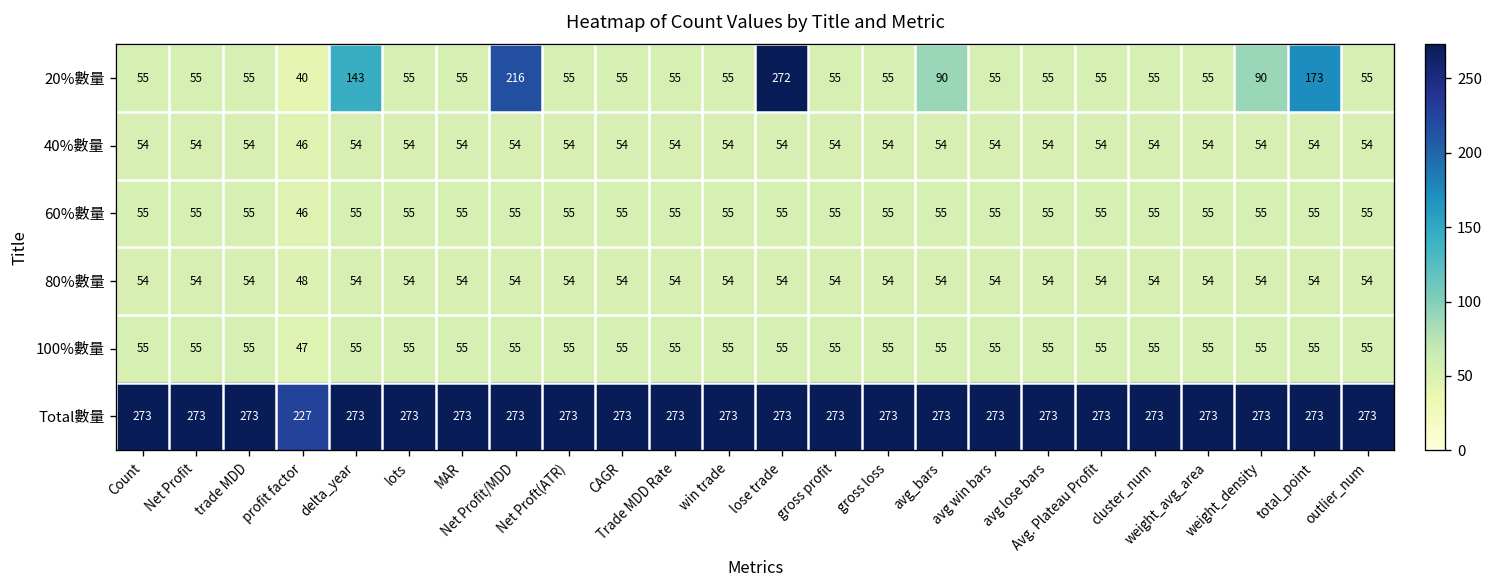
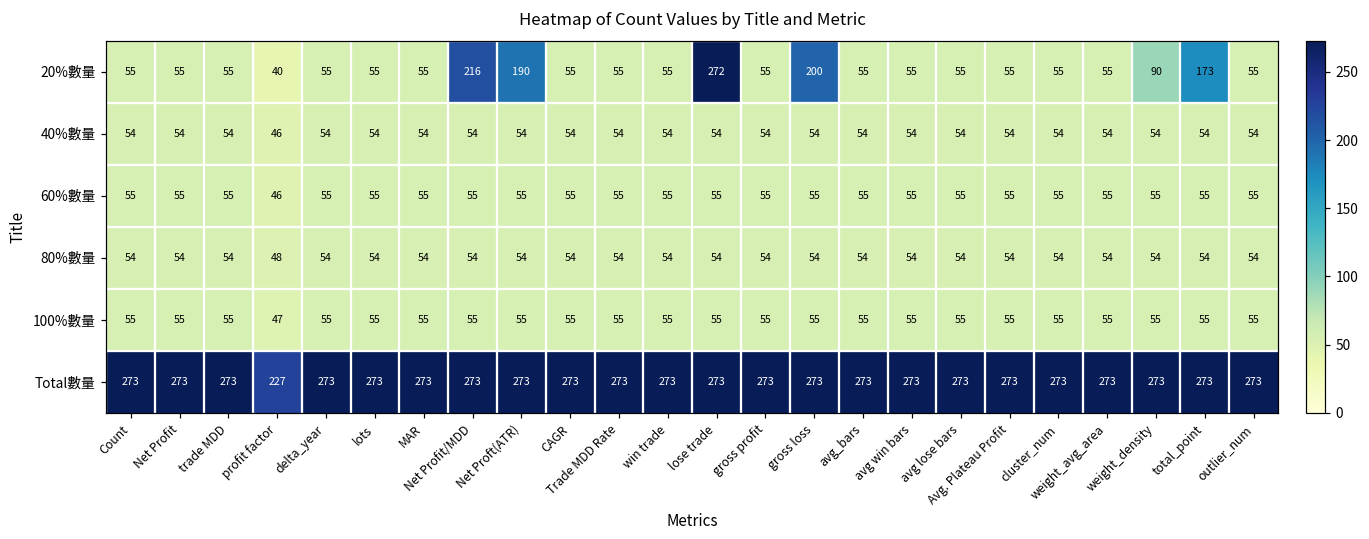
20%數量, delta_year: 143 -> 55
20%數量, Net Proft(ATR): 55 -> 190
20%數量, gross loss: 55 -> 200
20%數量, avg_bars: 90 -> 55
